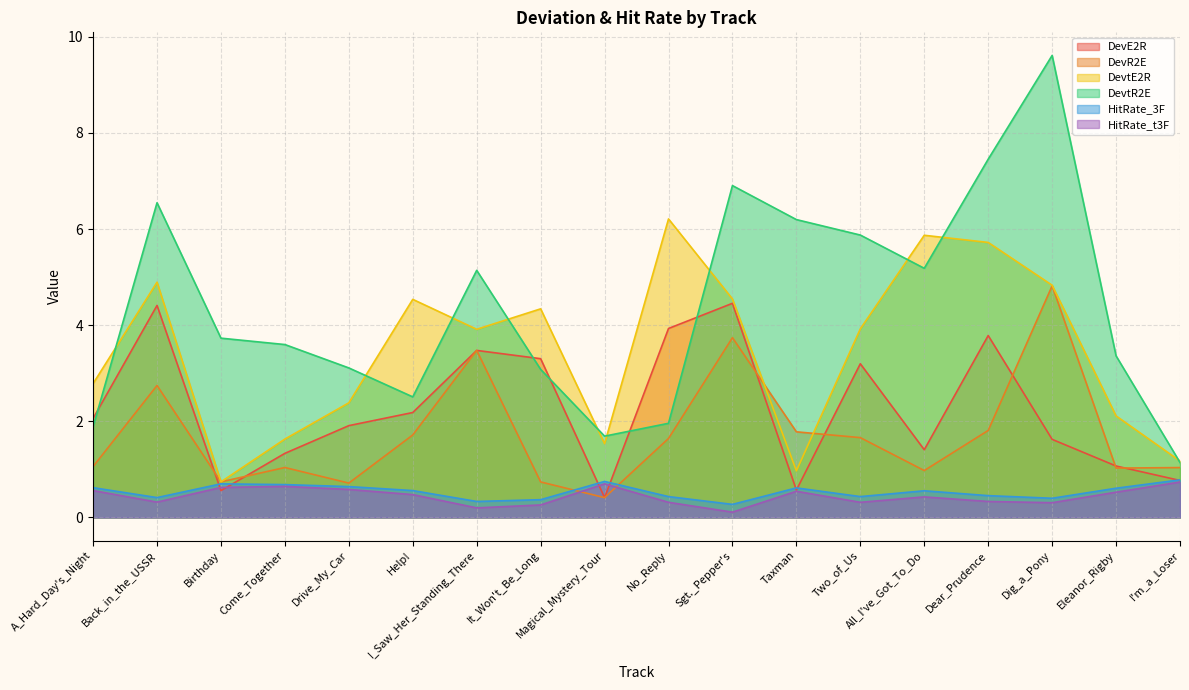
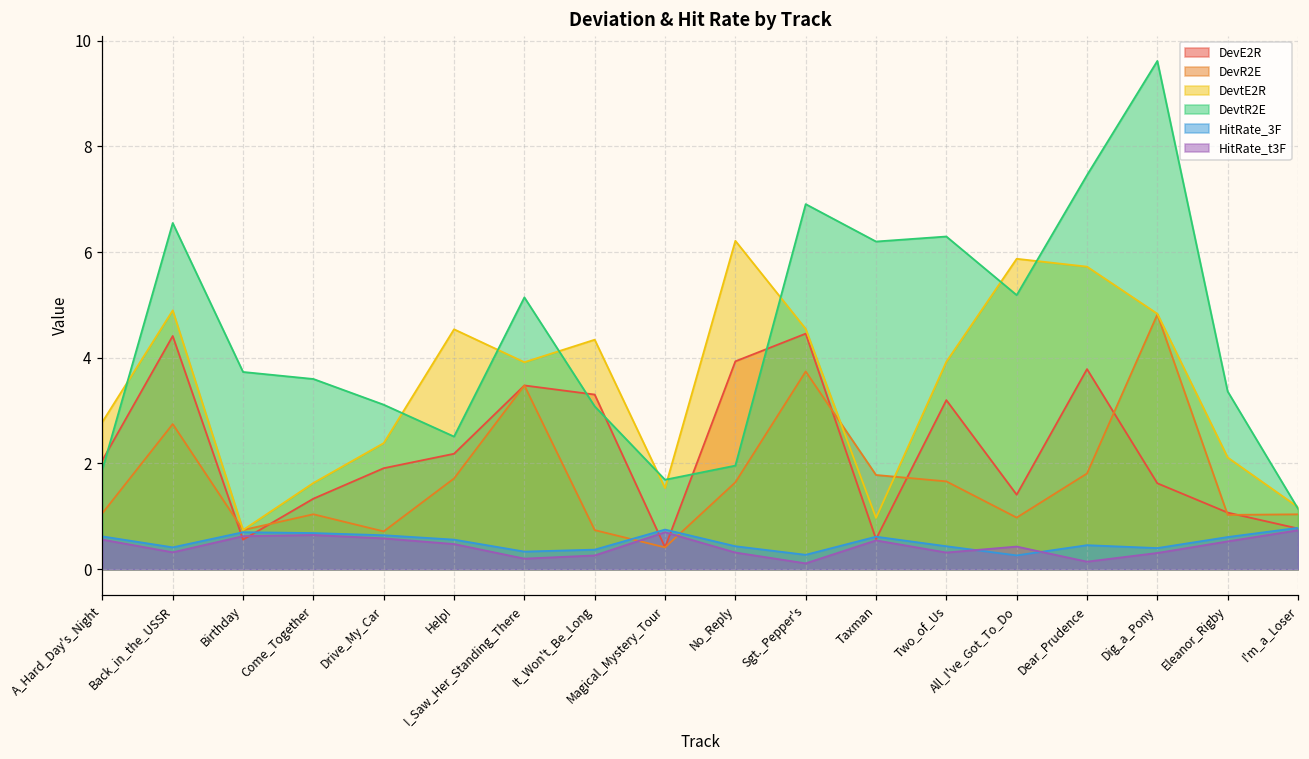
DevtR2E, Two_of_Us: 5.9 -> 6.3
HitRate_3F, All_I've_Got_To_Do: 0.6 -> 0.3
HitRate_t3F, Dear_Prudence: 0.3 -> 0.1
